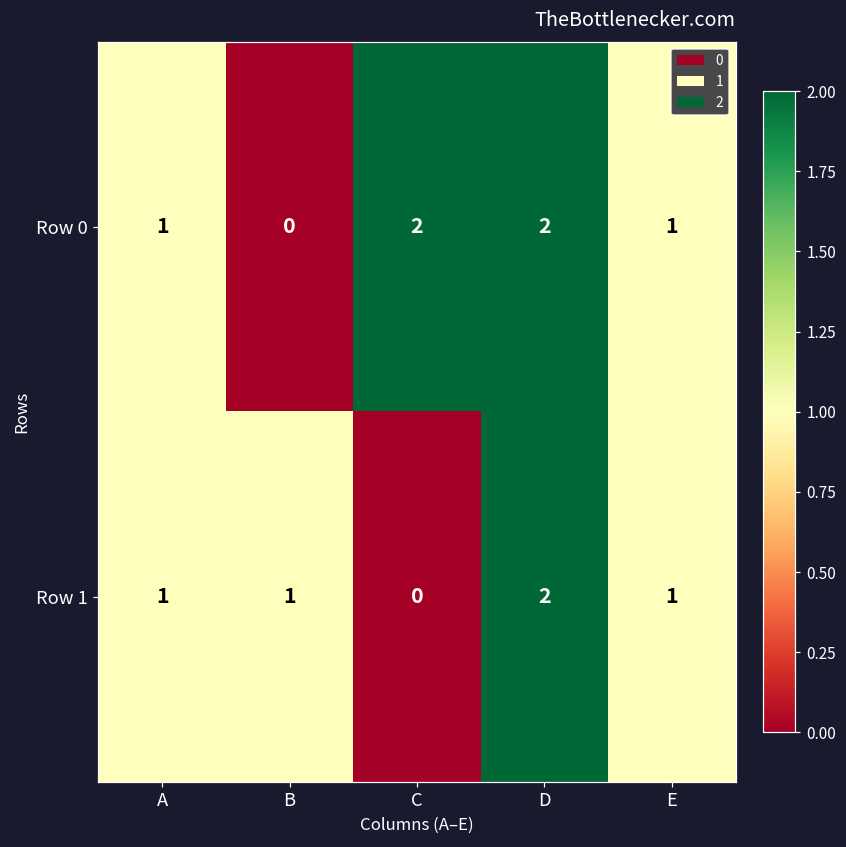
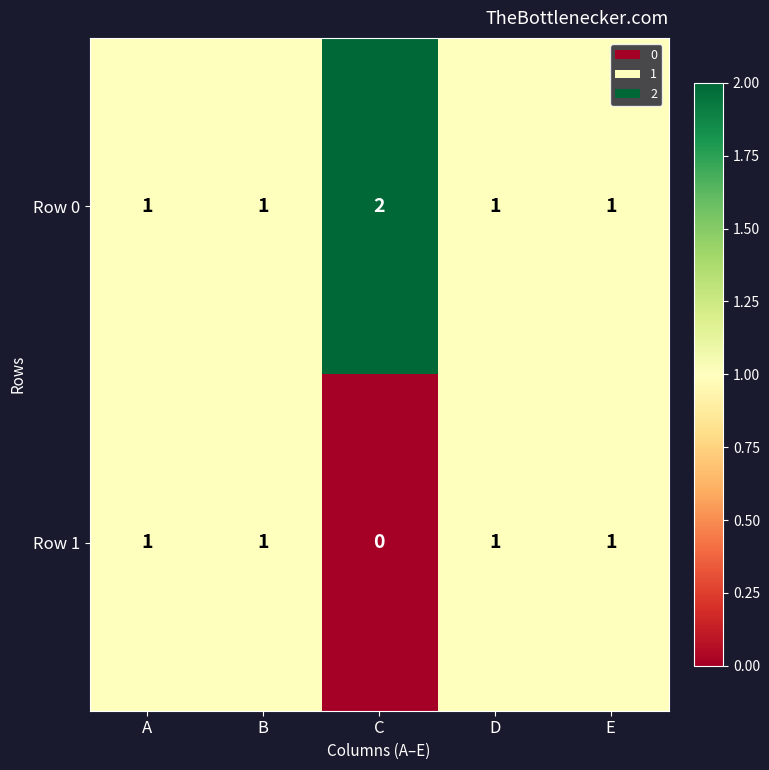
Row 0, B: 0 -> 1
Row 0, D: 2 -> 1
Row 1, D: 2 -> 1
